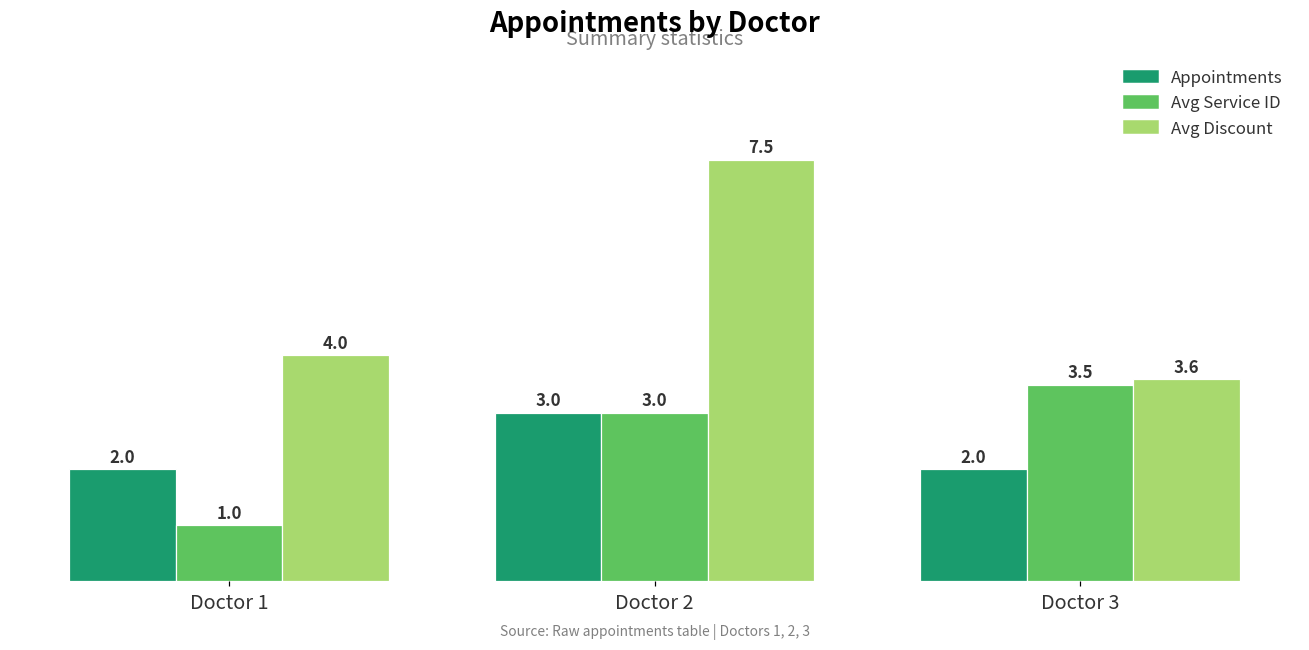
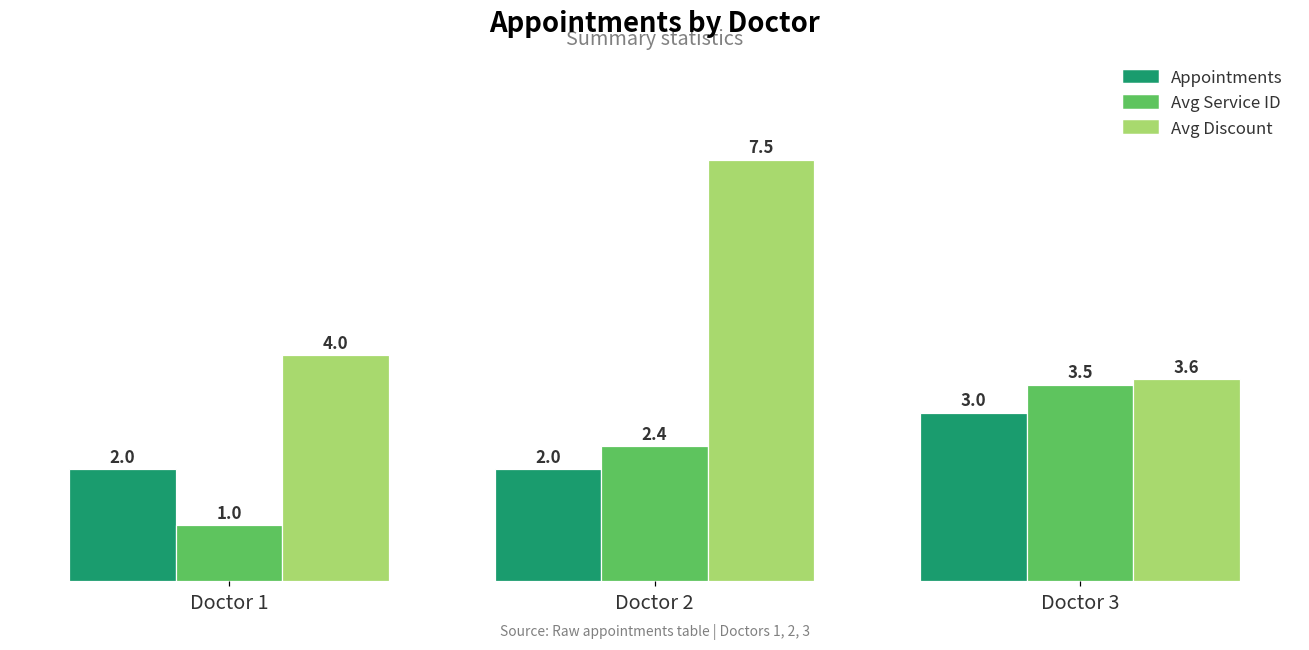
Appointments, Doctor 2: 3.0 -> 2.0
Avg Service ID, Doctor 2: 3.0 -> 2.4
Appointments, Doctor 3: 2.0 -> 3.0
